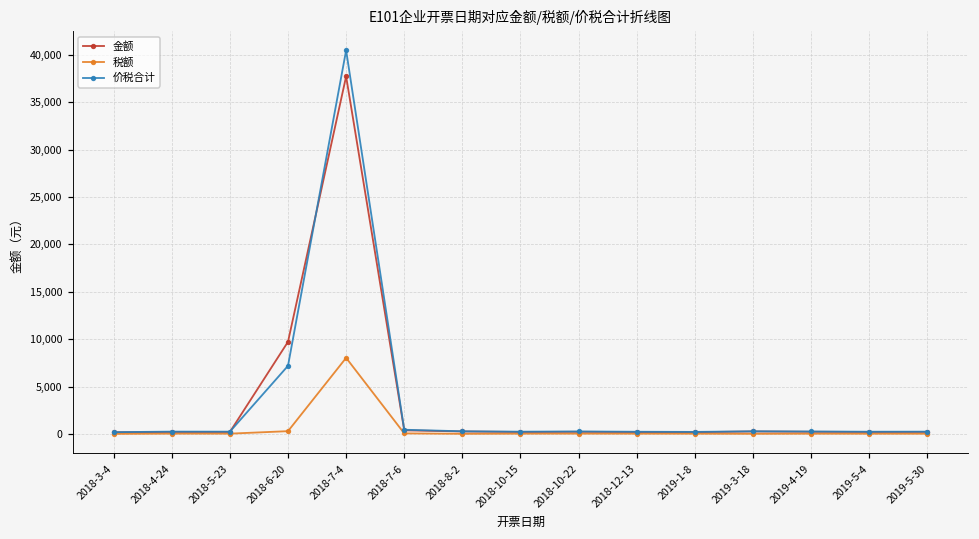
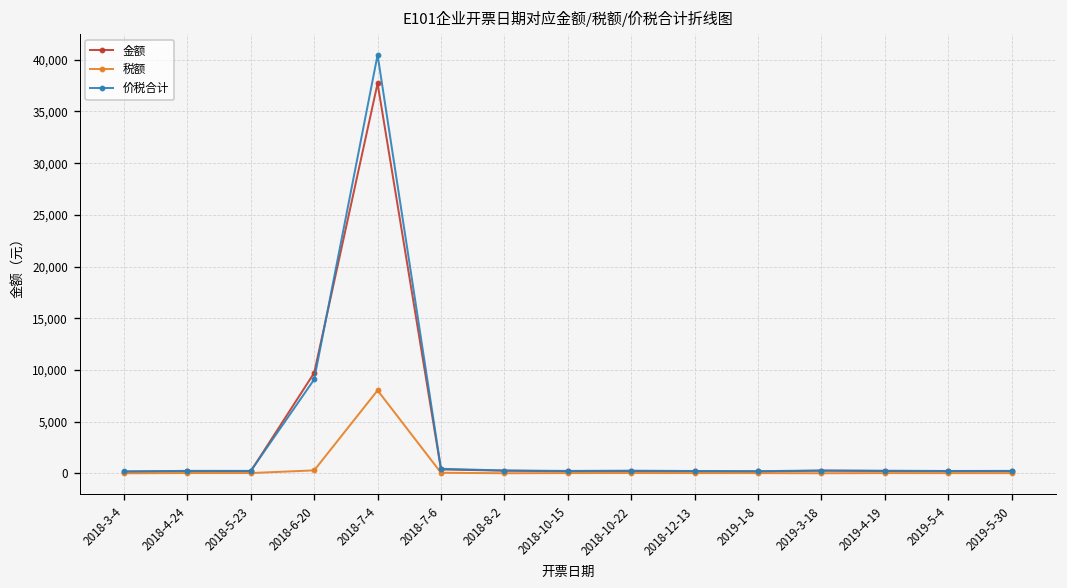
价税合计, 2018-6-20: 7,000 -> 9,000
